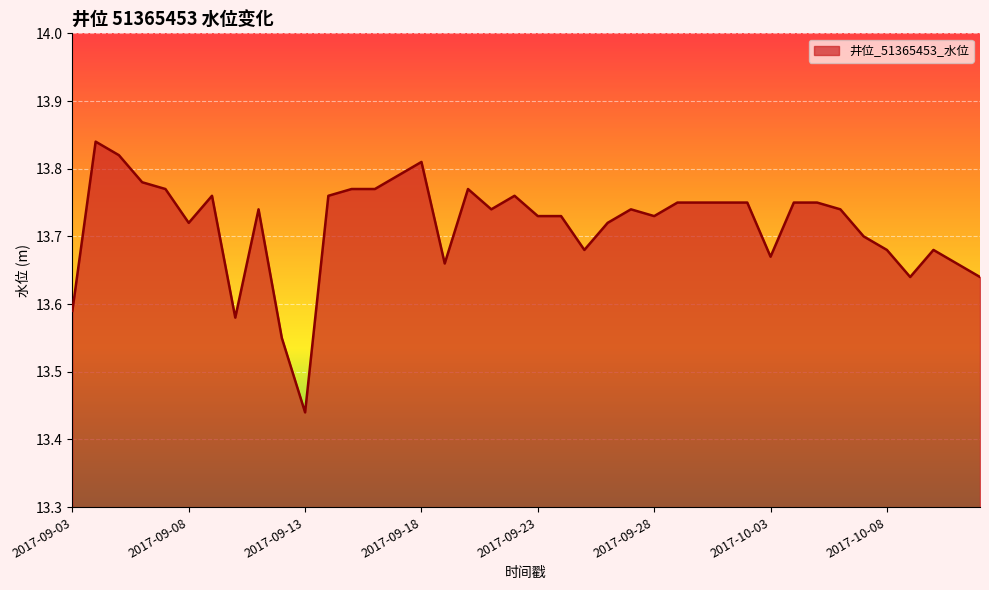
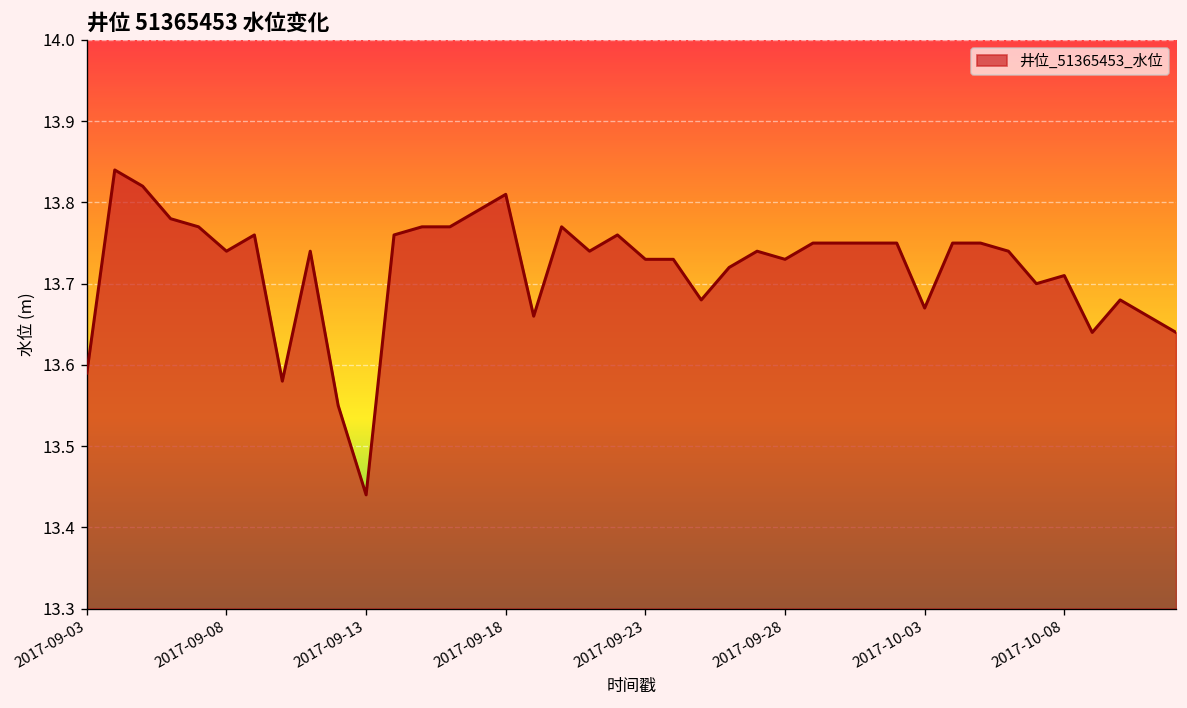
2017-09-08: 13.72 -> 13.74
2017-10-08: 13.68 -> 13.71
